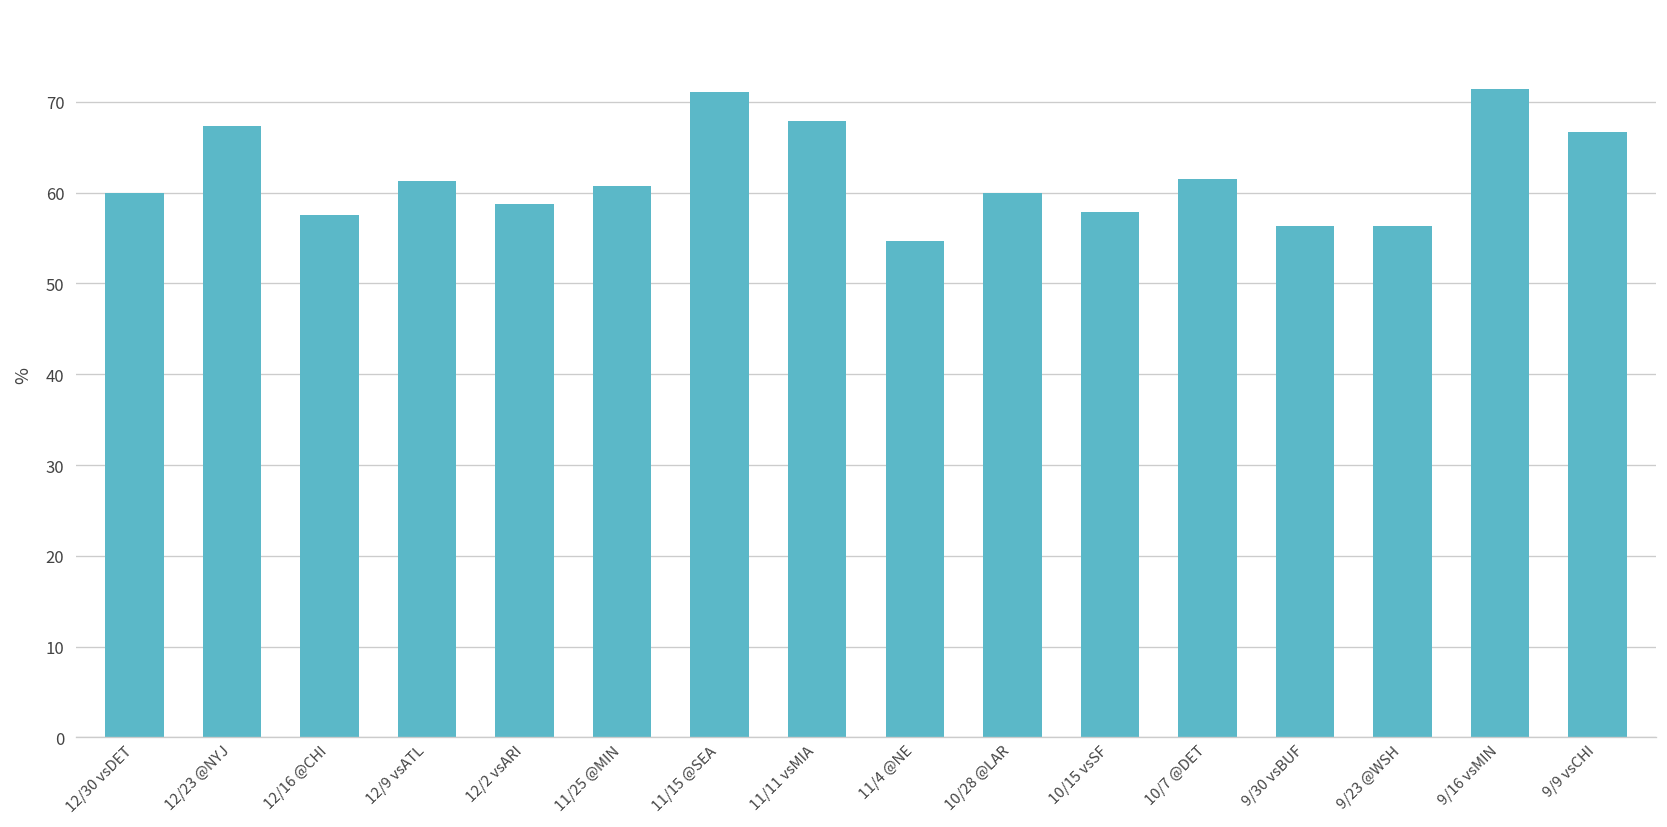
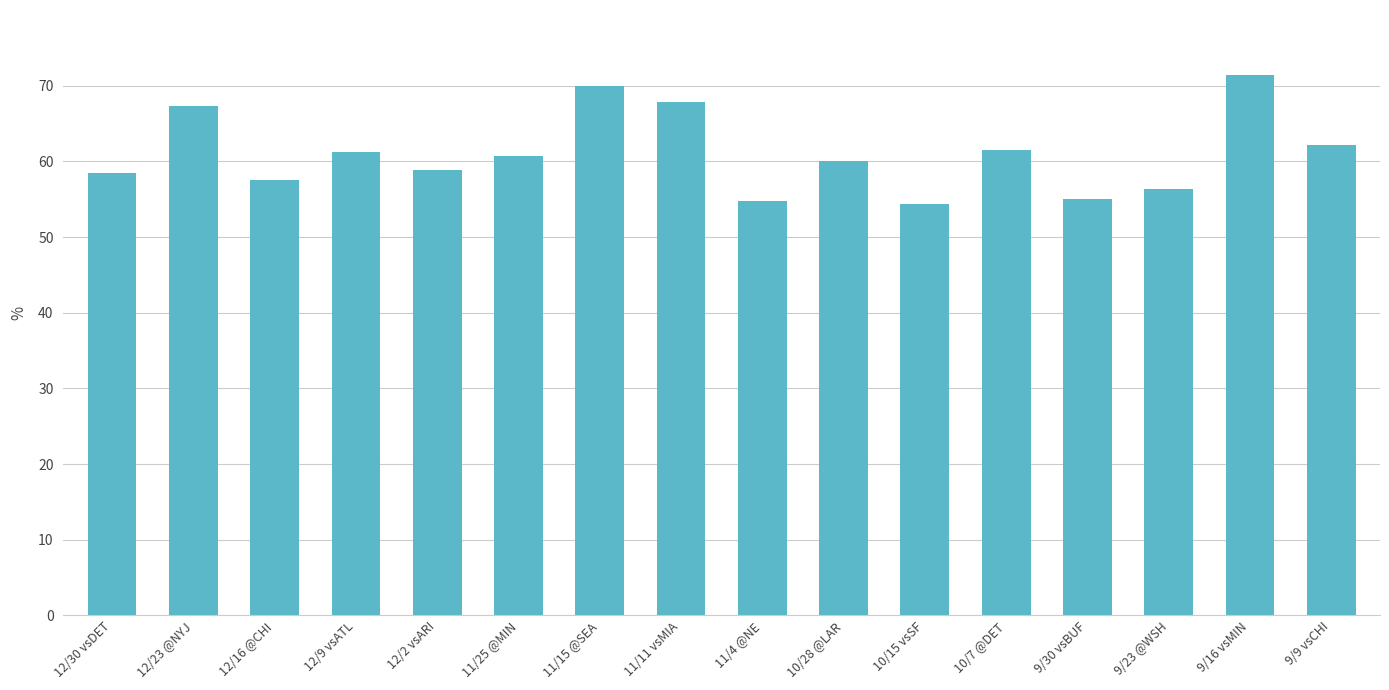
12/30 vsDET: 60 -> 59
11/15 @SEA: 71 -> 70
10/15 vsSF: 58 -> 54
9/30 vsBUF: 56 -> 55
9/9 vsCHI: 67 -> 62
